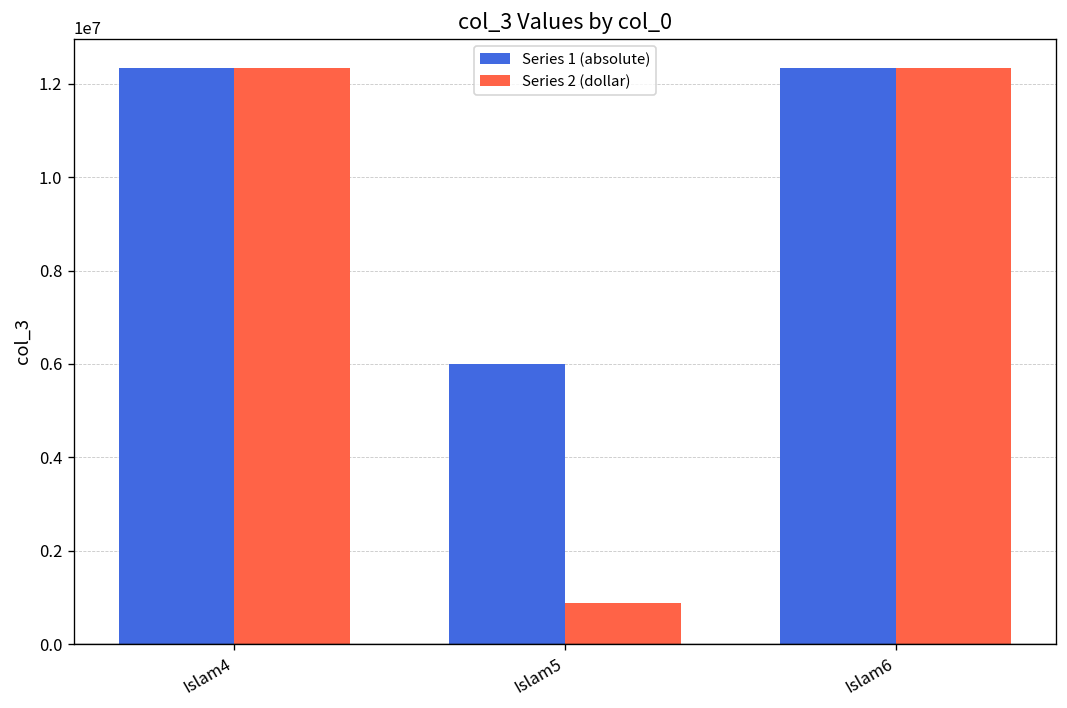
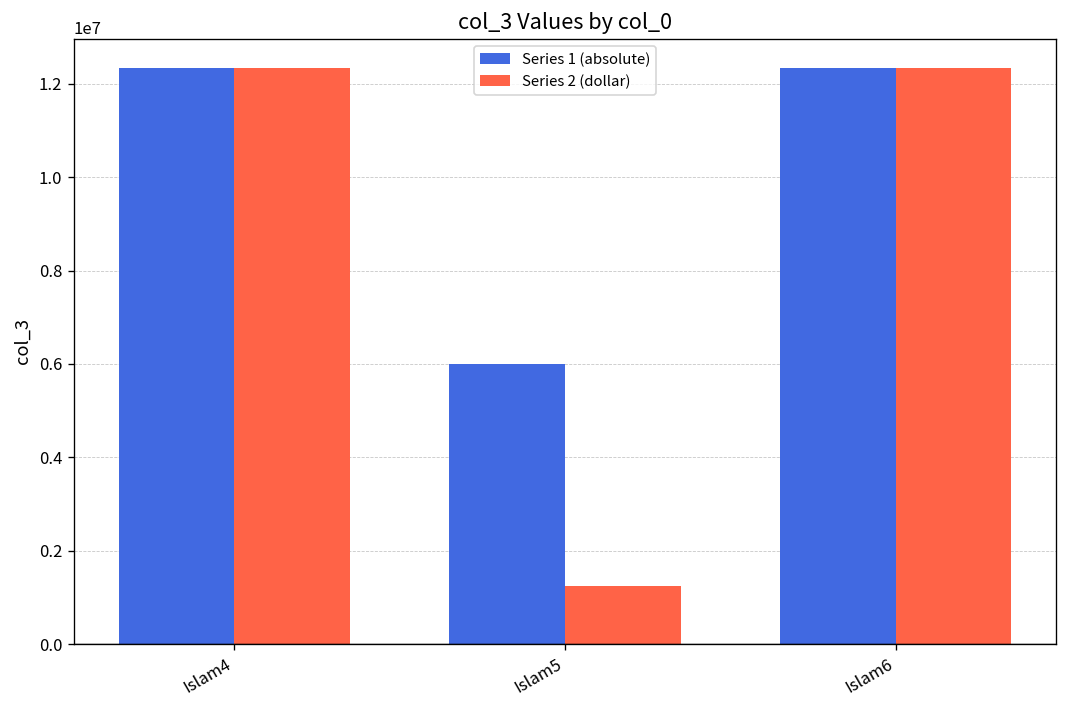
Series 2 (dollar), Islam5: 900000 -> 1200000
